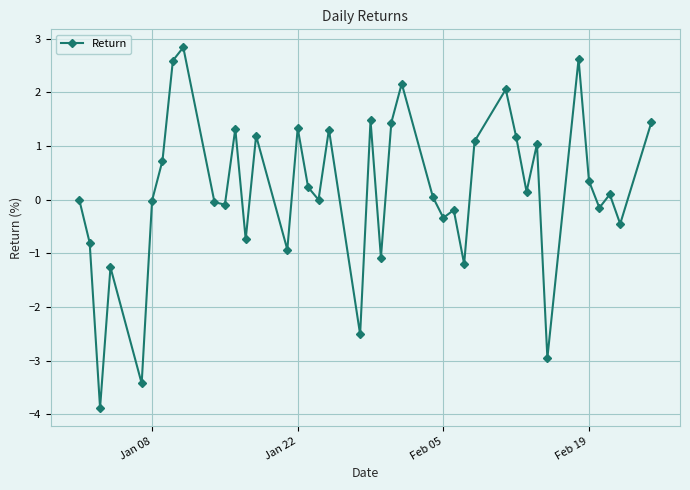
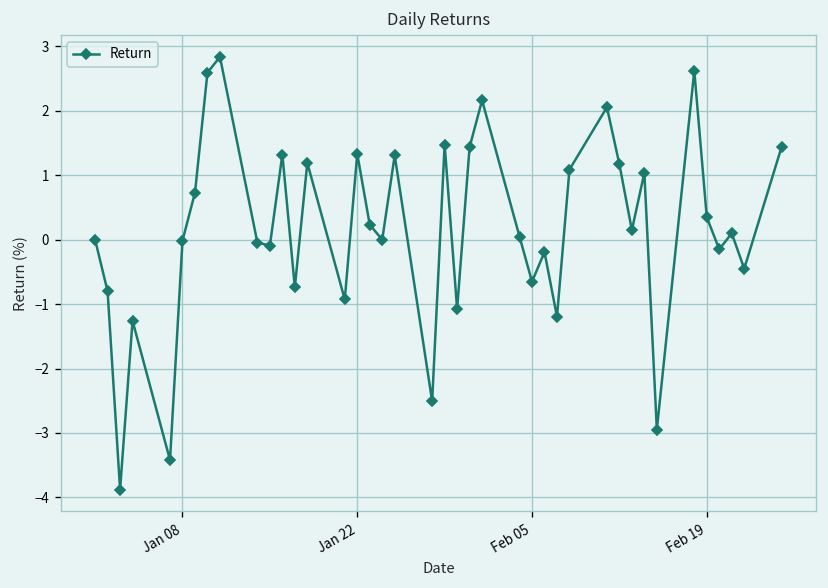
Feb 05: -0.3 -> -0.7
